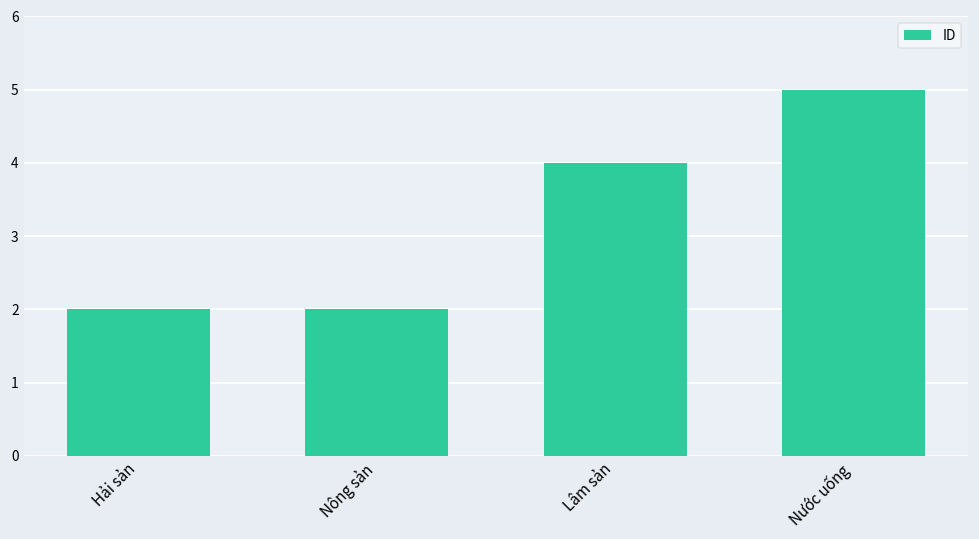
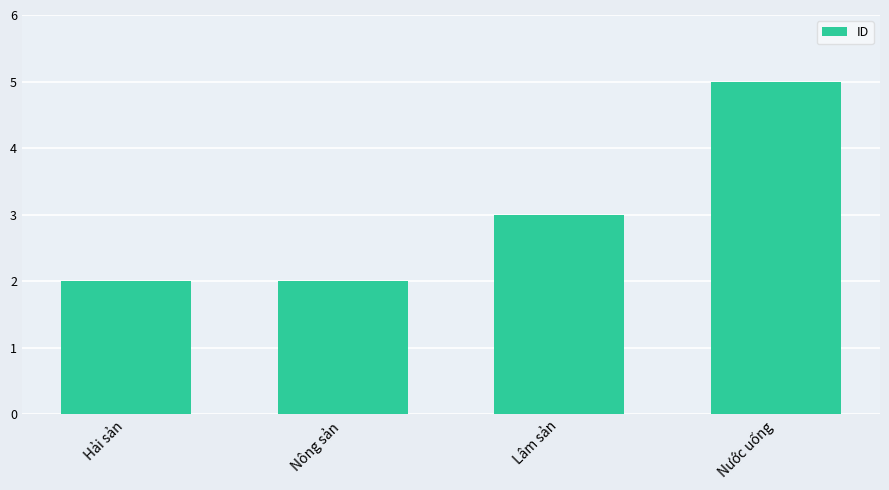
Lâm sản: 4 -> 3
